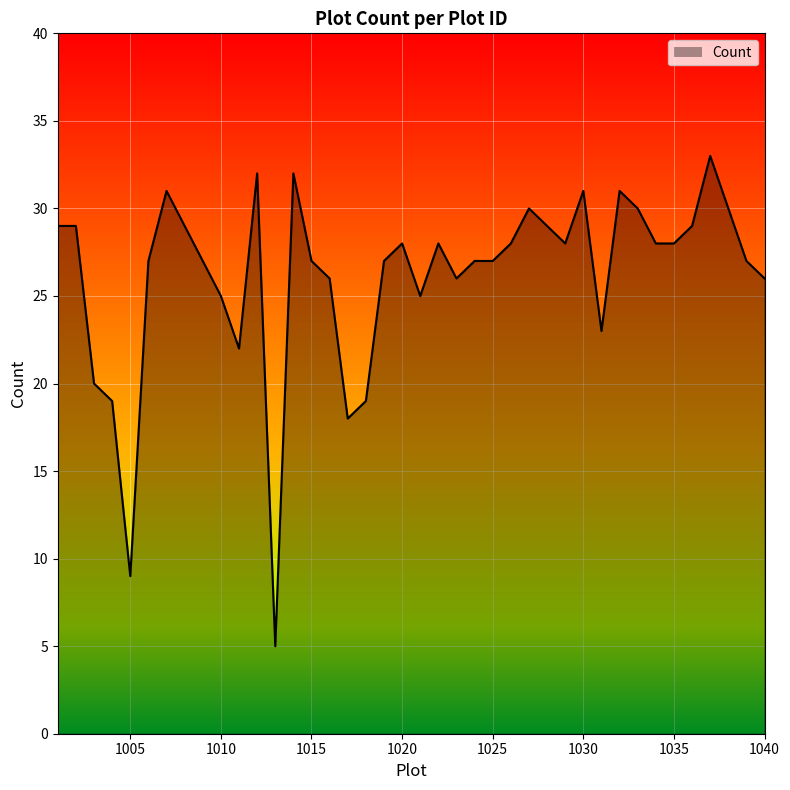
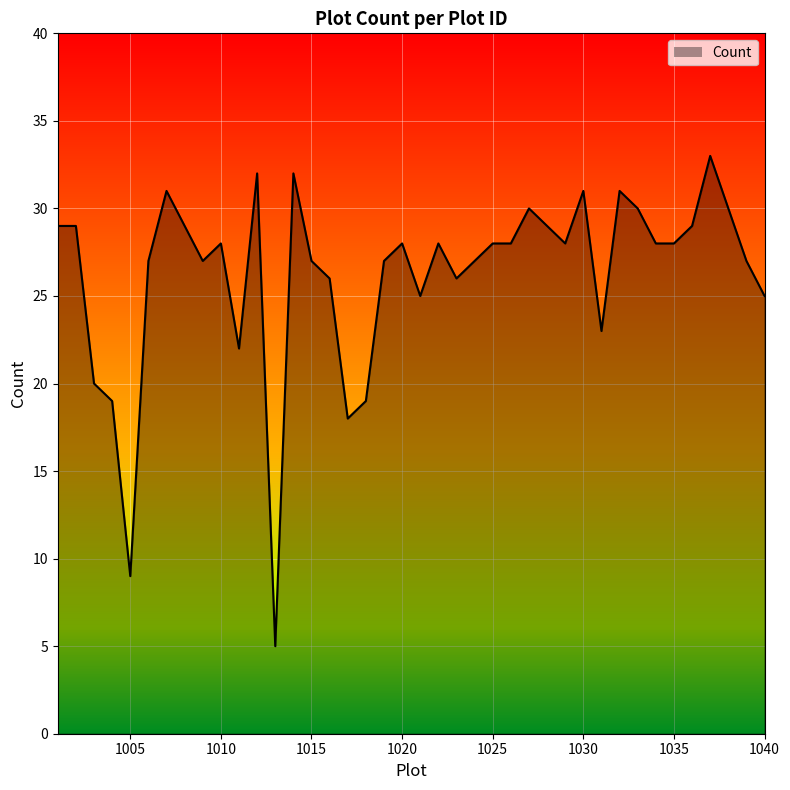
1010: 25 -> 28
1025: 27 -> 28
1040: 26 -> 25
